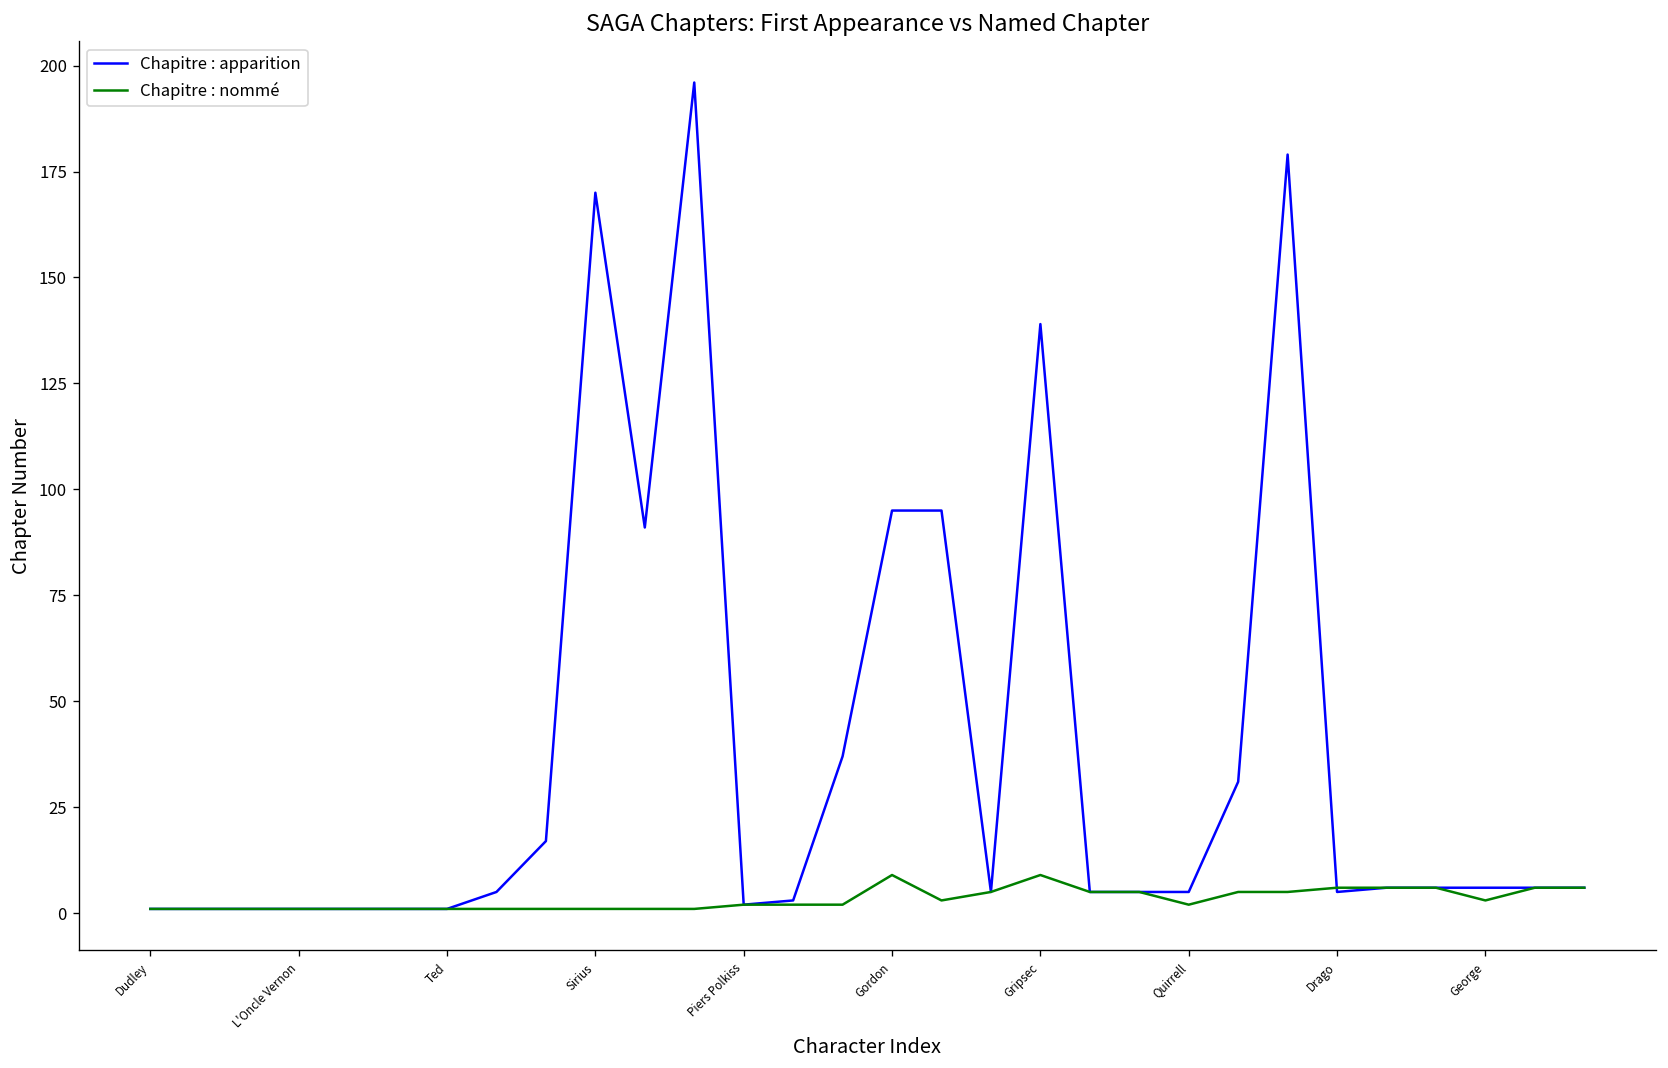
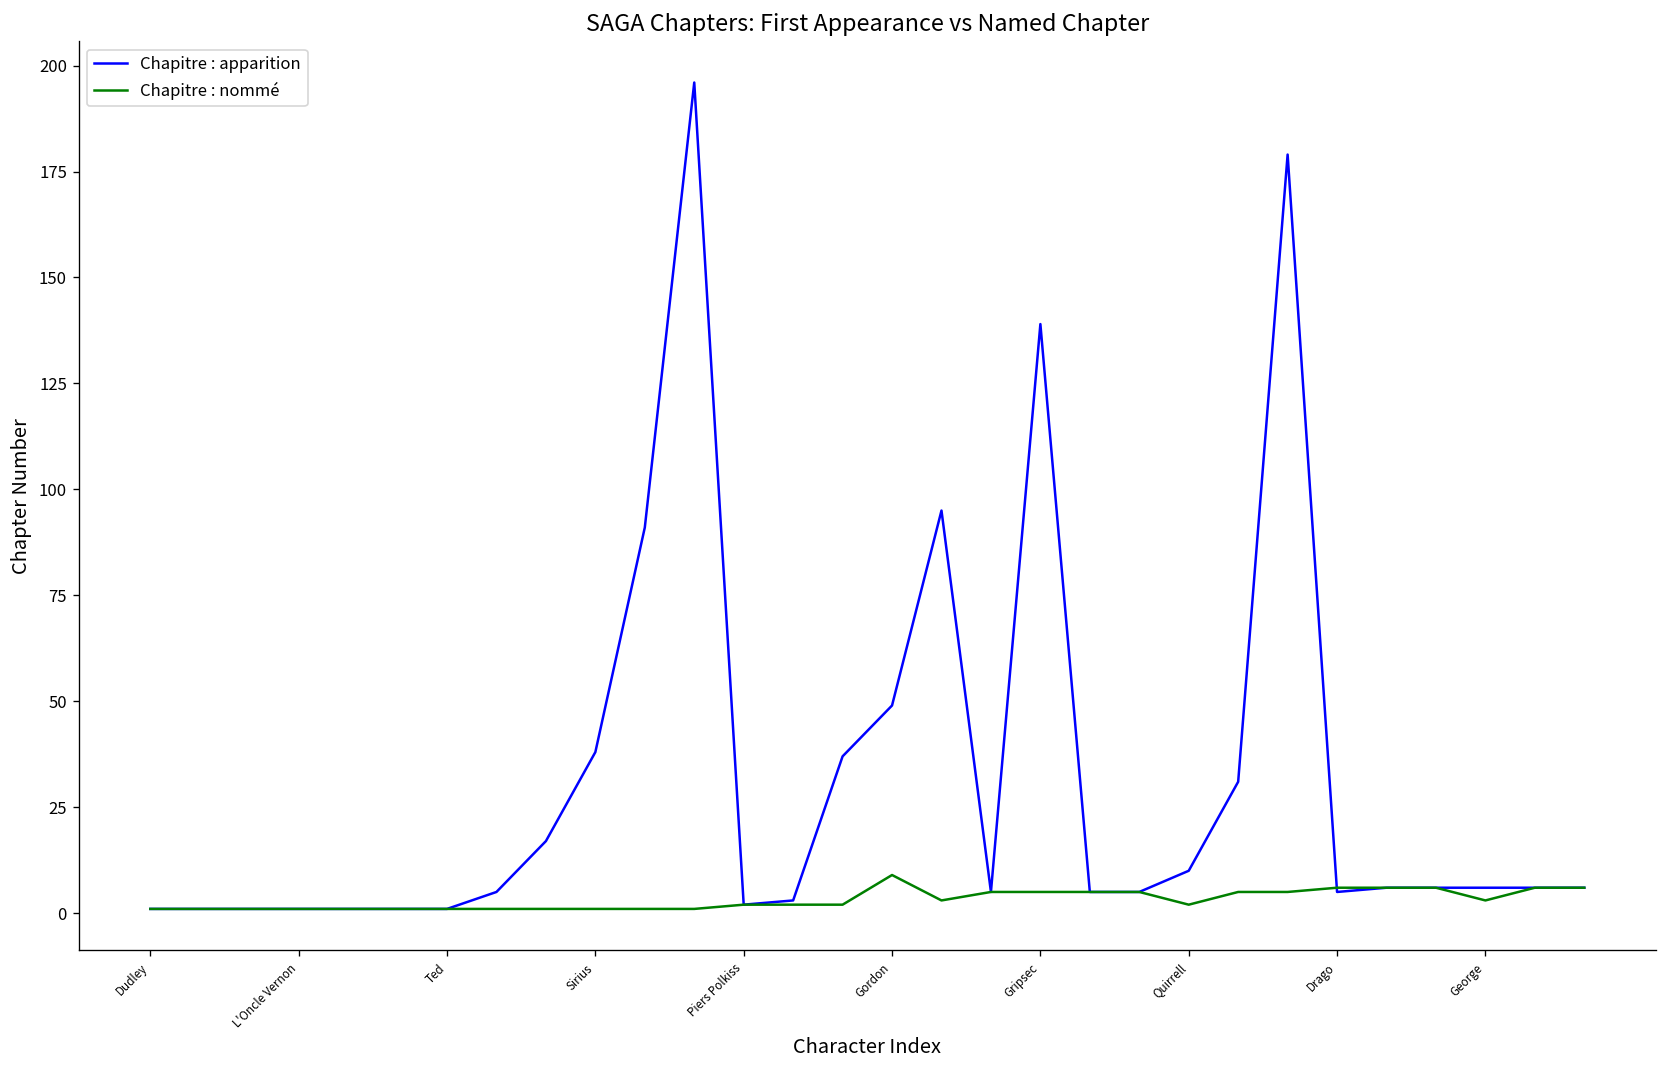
Chapitre : apparition, Sirius: 170 -> 38
Chapitre : apparition, Gordon: 95 -> 49
Chapitre : nommé, Gripsec: 9 -> 5
Chapitre : apparition, Quirrell: 5 -> 10
